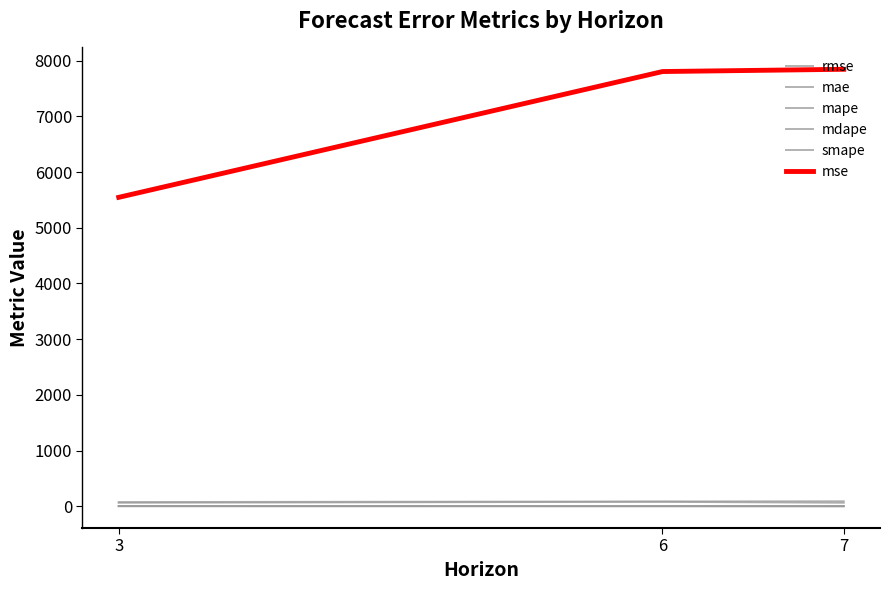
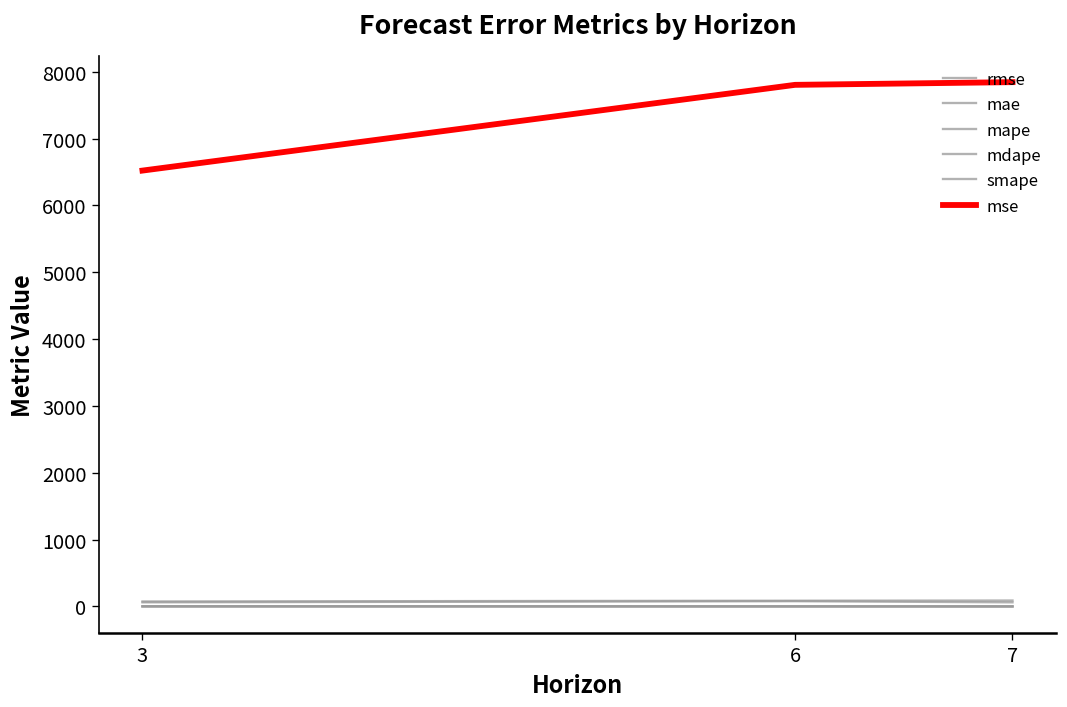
mse, 3: 5500 -> 6500
